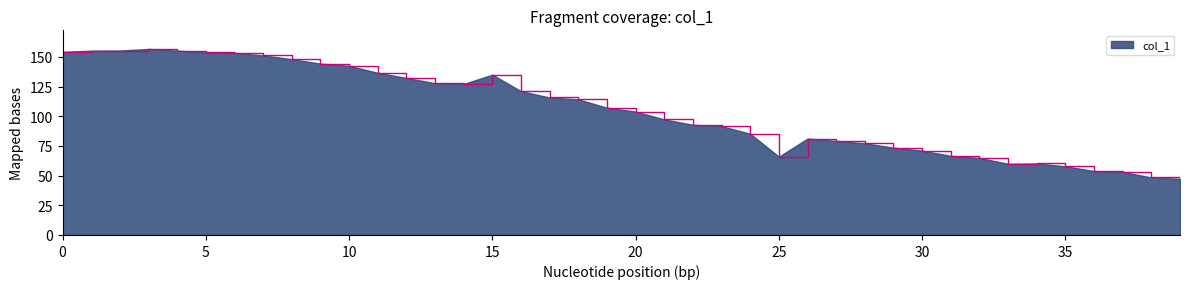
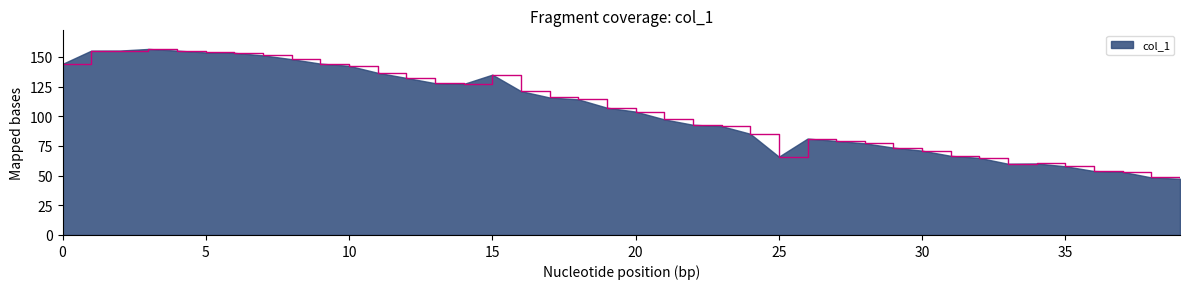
0: 154 -> 144
